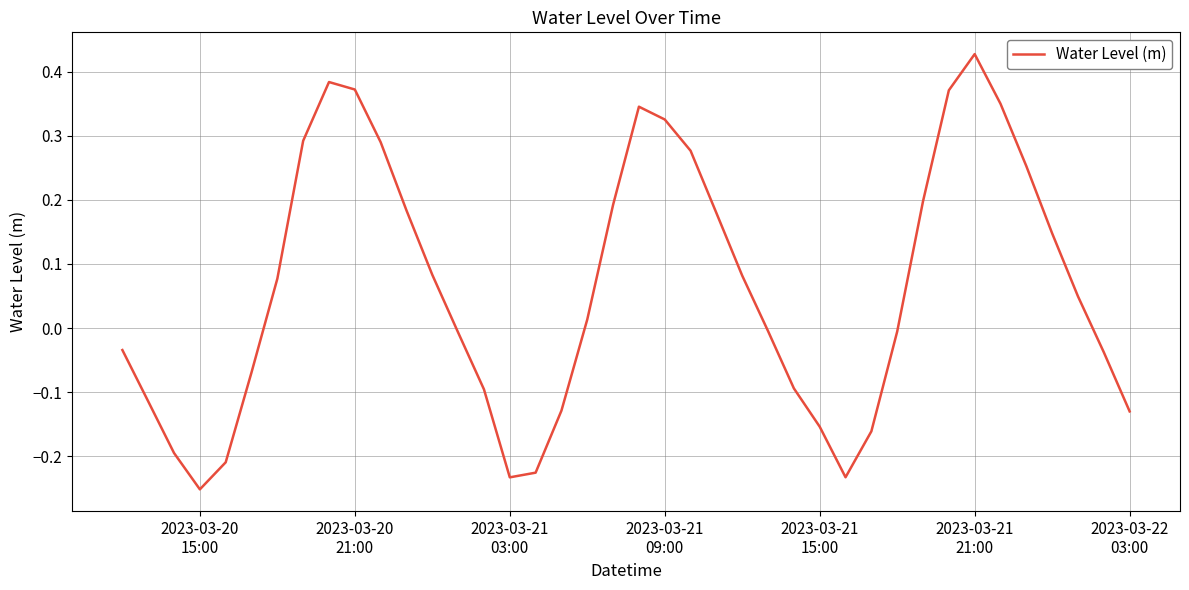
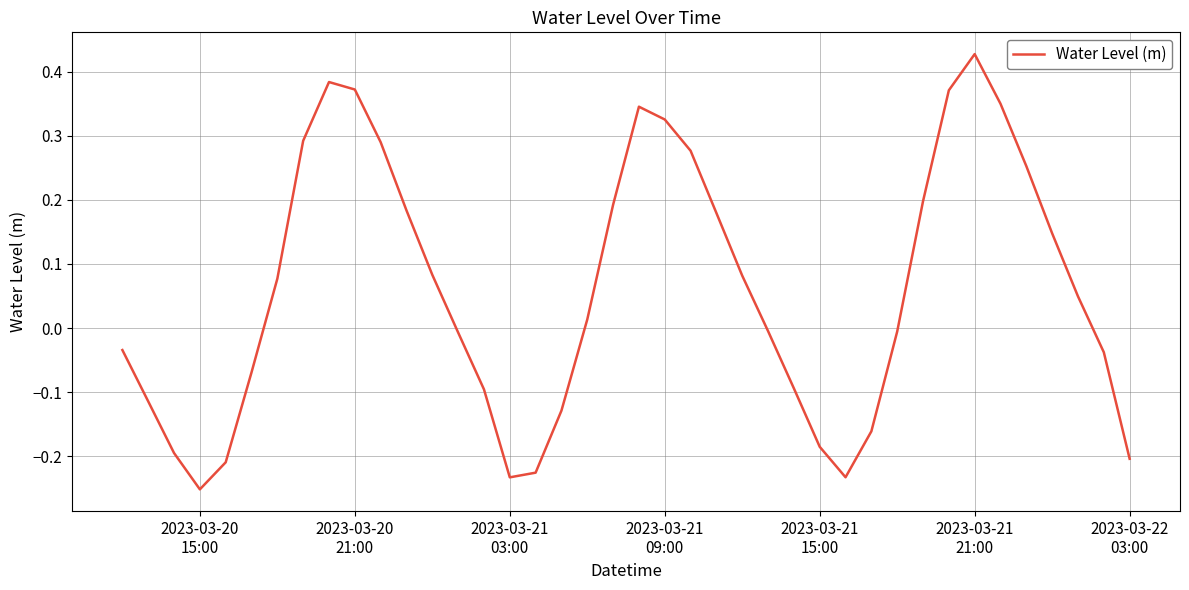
2023-03-21 15:00: -0.15 -> -0.19
2023-03-22 03:00: -0.13 -> -0.20
